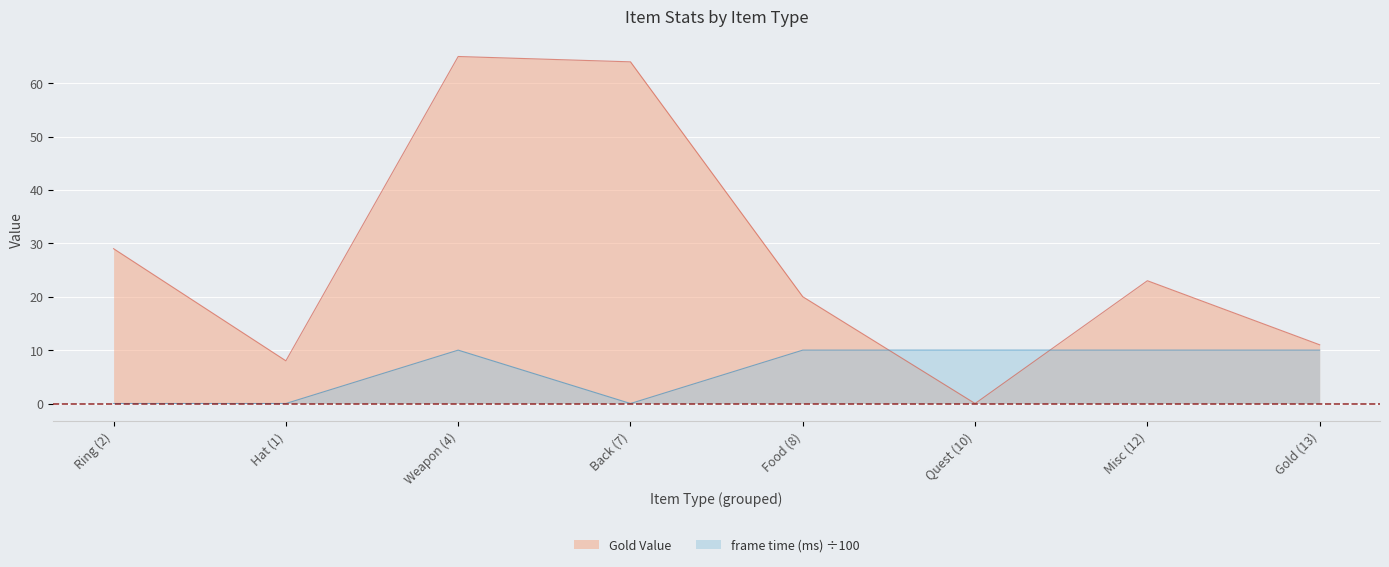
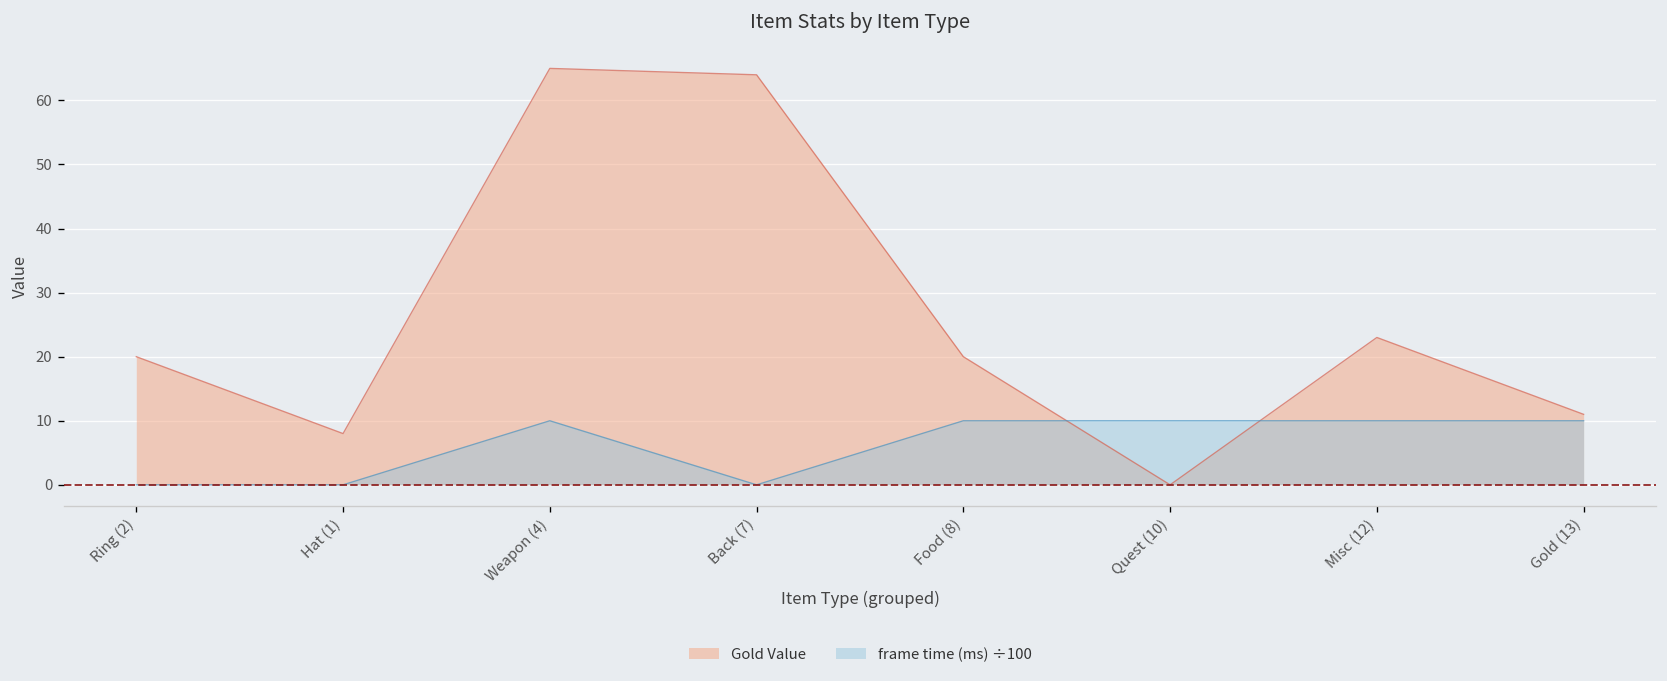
Gold Value, Ring (2): 29 -> 20
